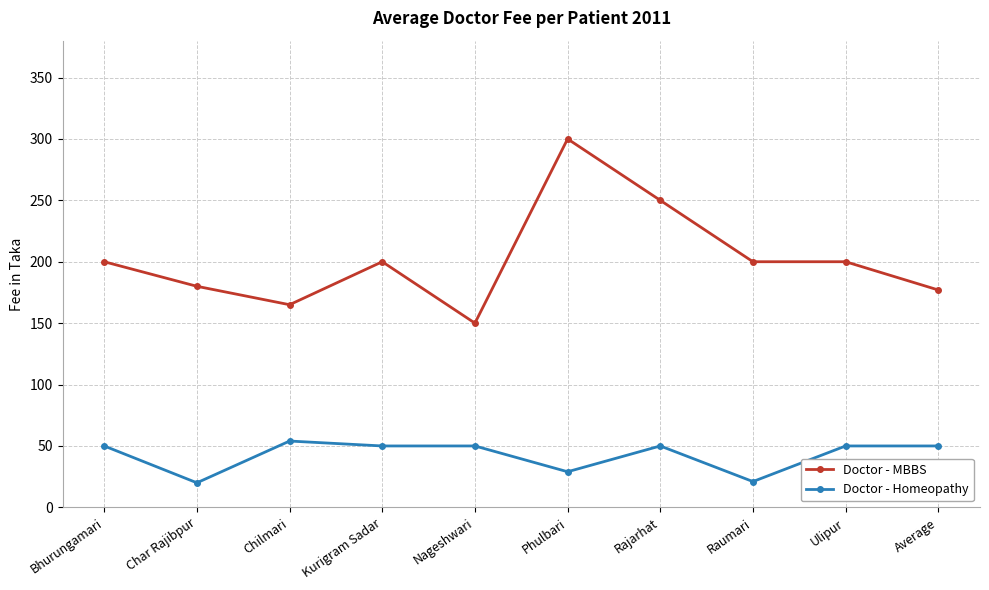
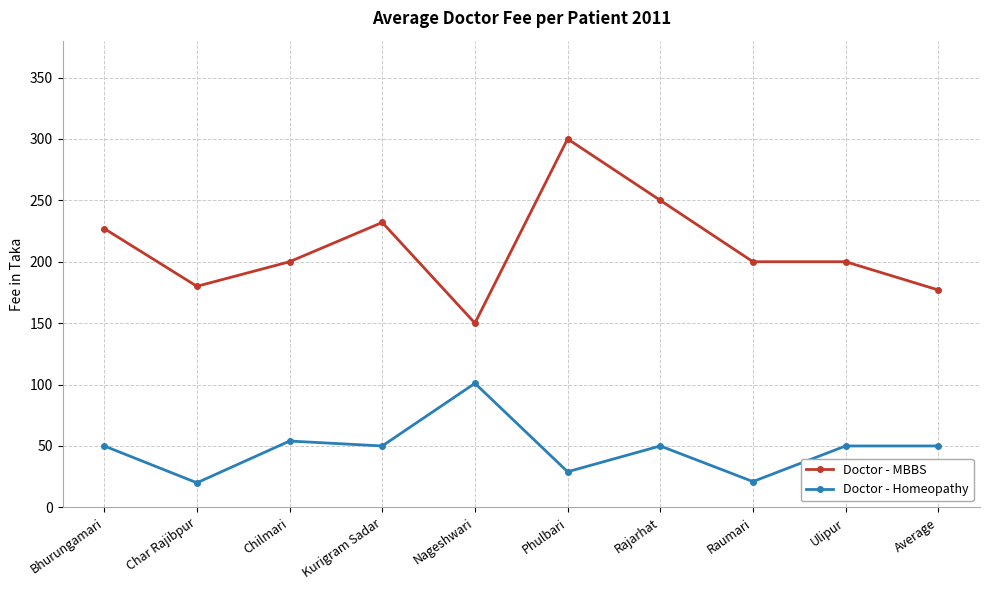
Doctor - MBBS, Bhurungamari: 200 -> 227
Doctor - MBBS, Chilmari: 165 -> 200
Doctor - MBBS, Kurigram Sadar: 200 -> 232
Doctor - Homeopathy, Nageshwari: 50 -> 101
